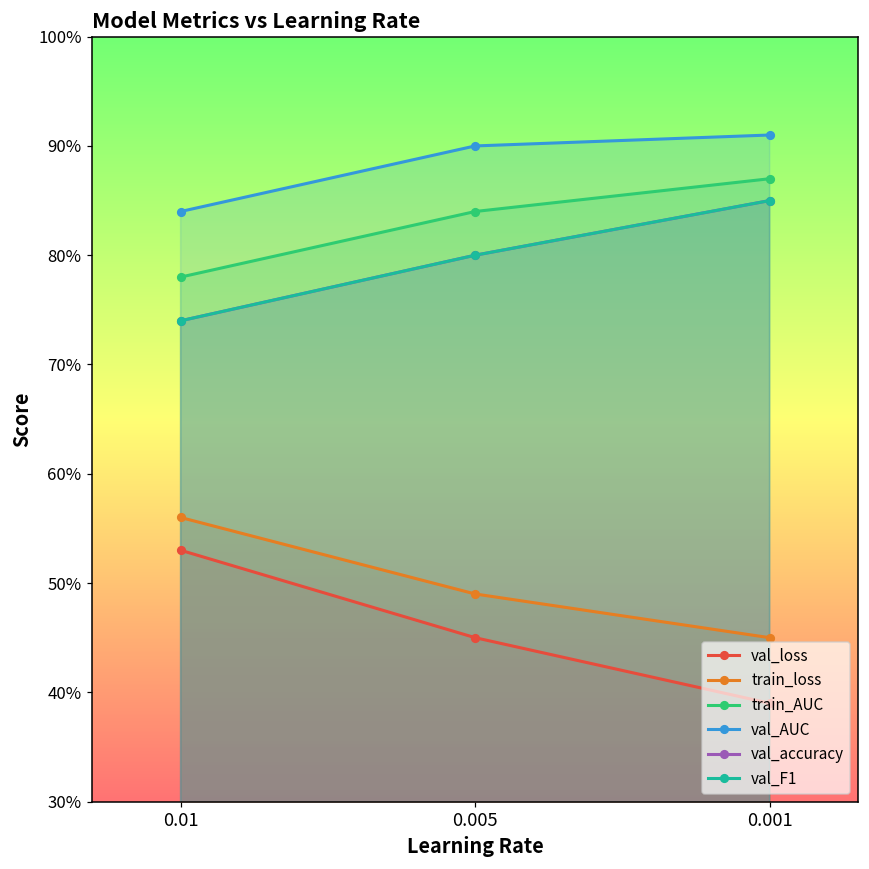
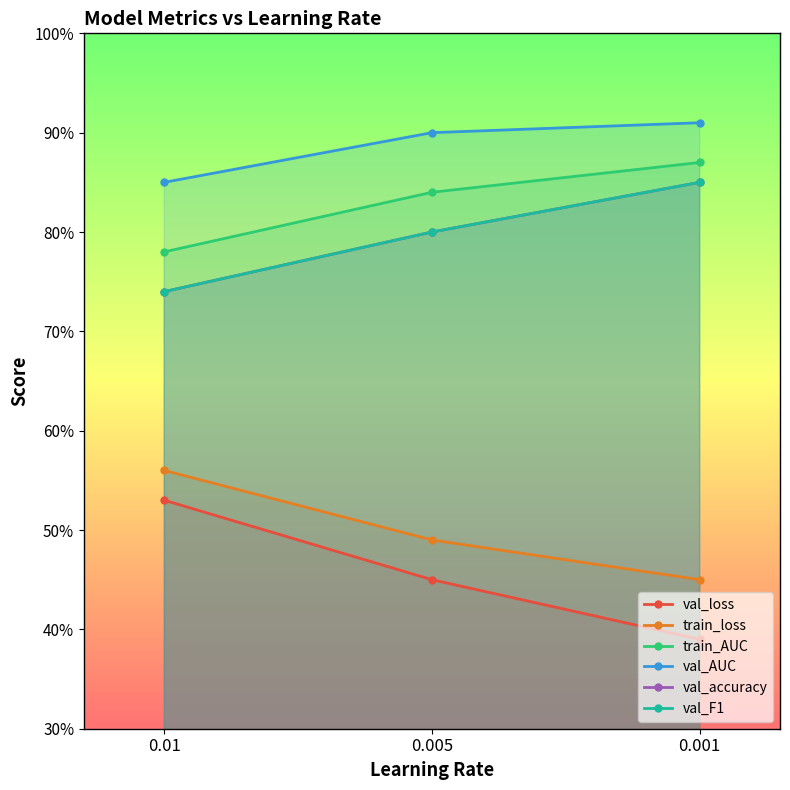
val_AUC, 0.01: 84% -> 85%
